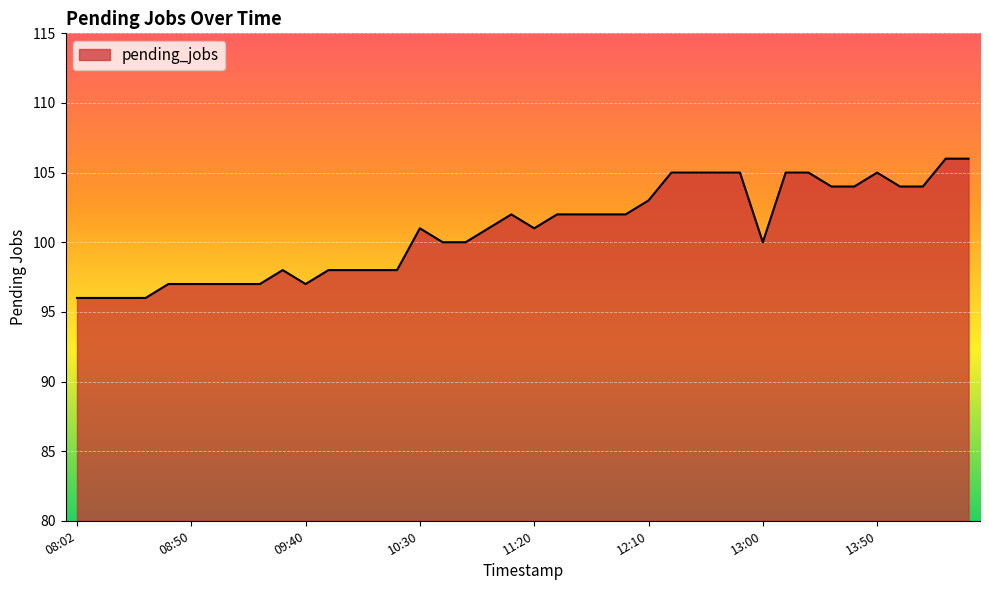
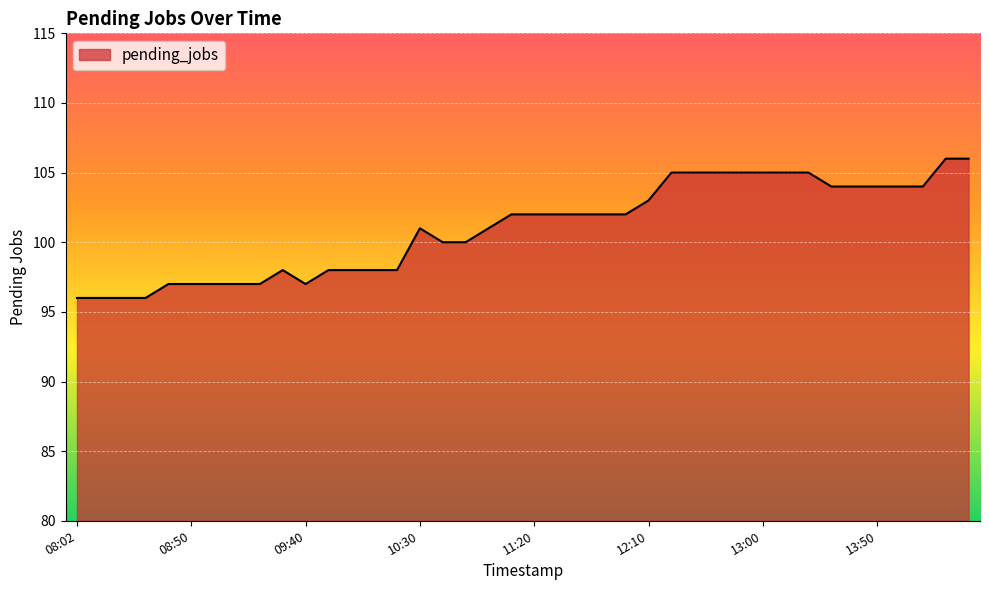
11:20: 101 -> 102
13:00: 100 -> 105
13:50: 105 -> 104
